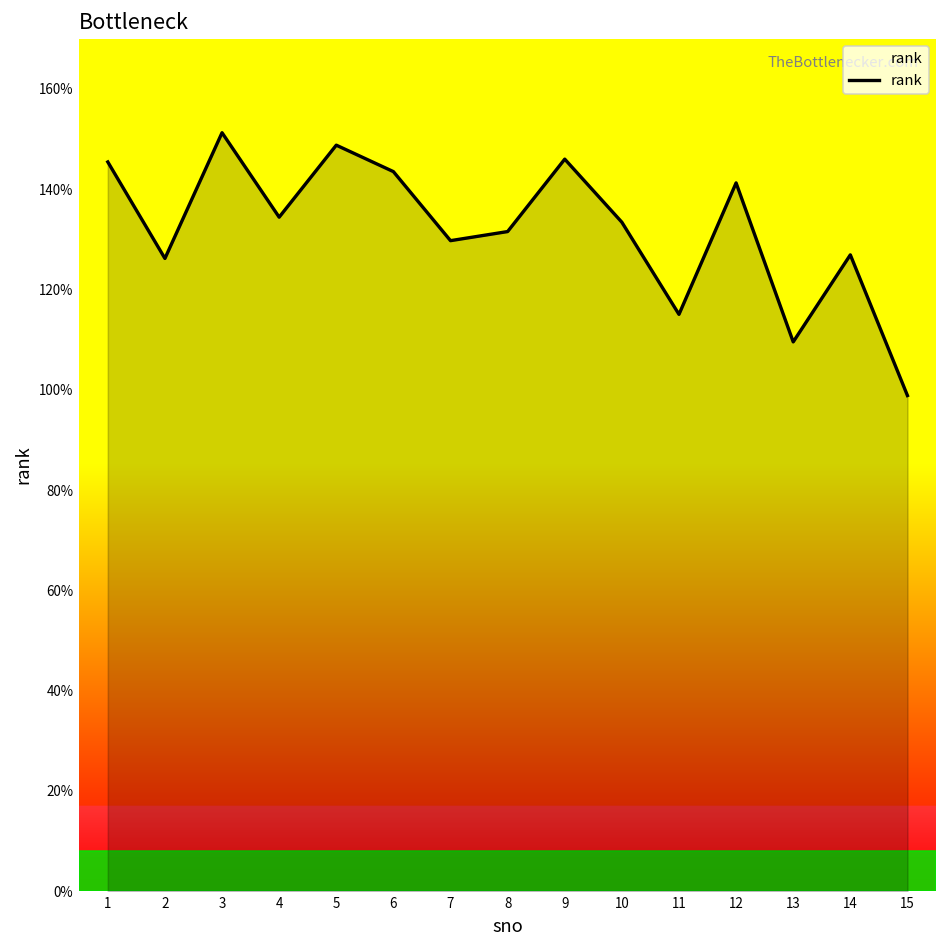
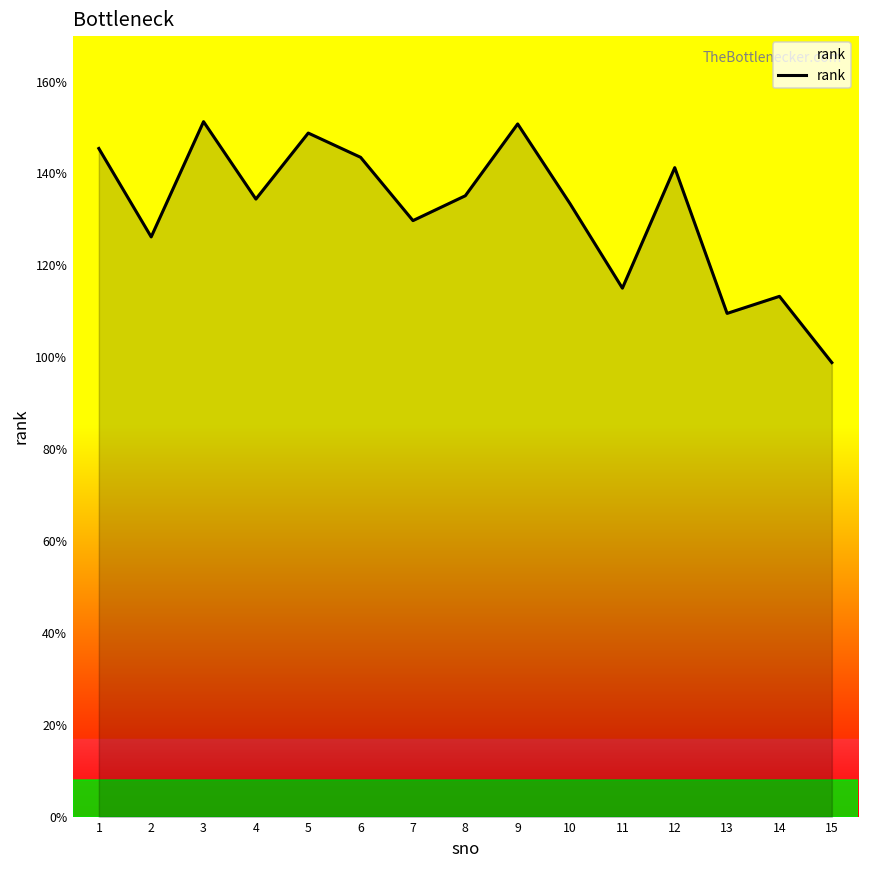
8: 132% -> 135%
9: 146% -> 151%
14: 127% -> 113%
